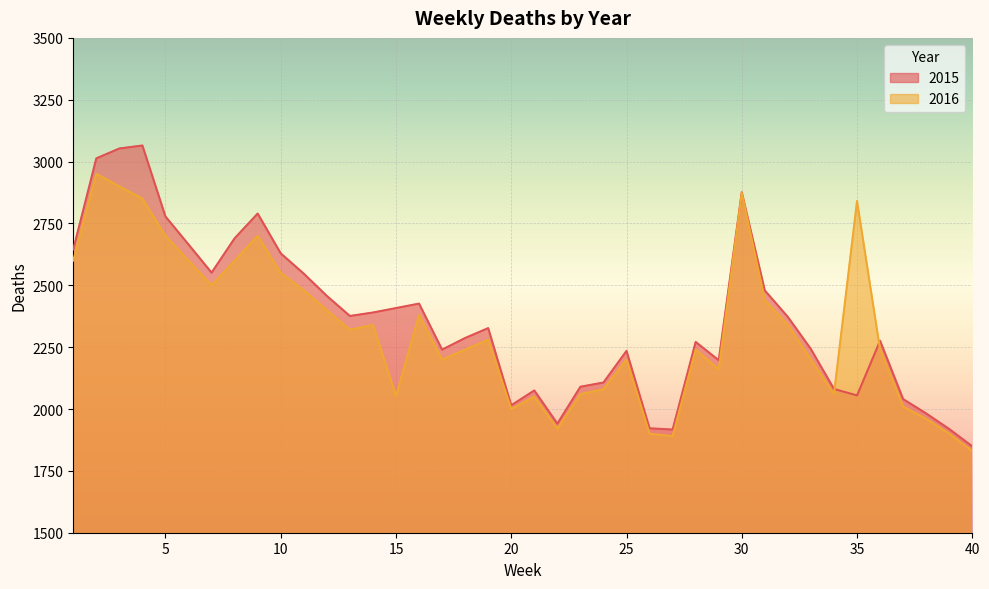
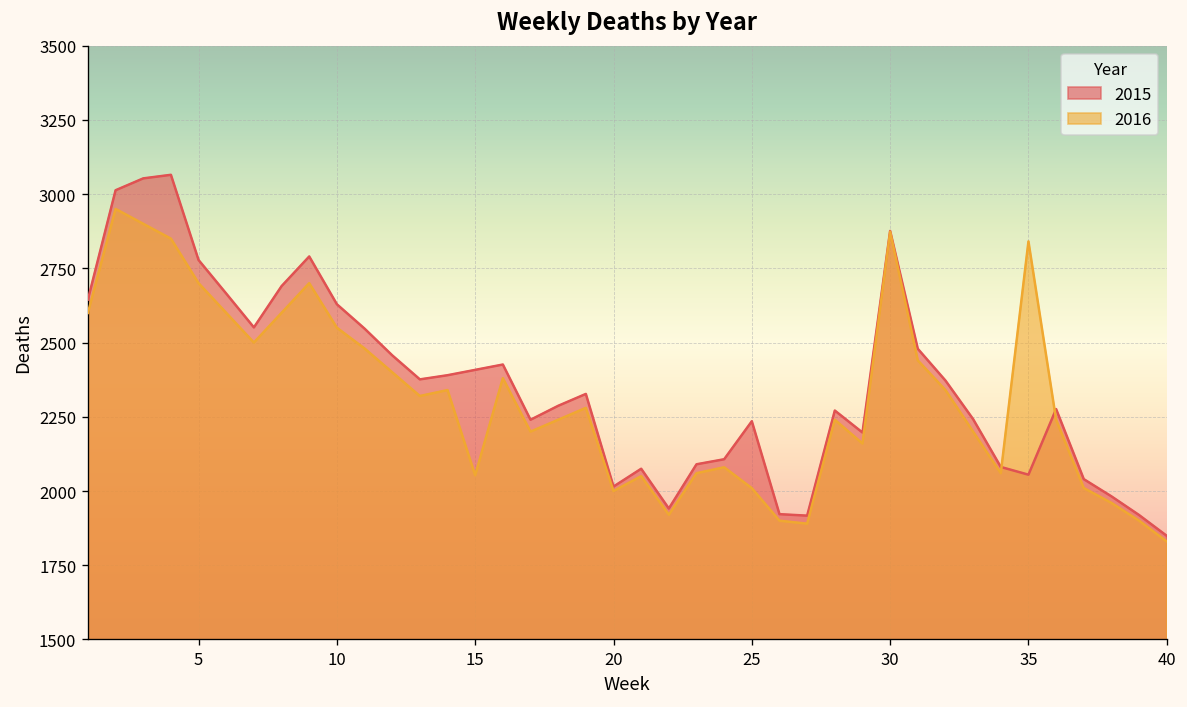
2016, 25: 2200 -> 2010
